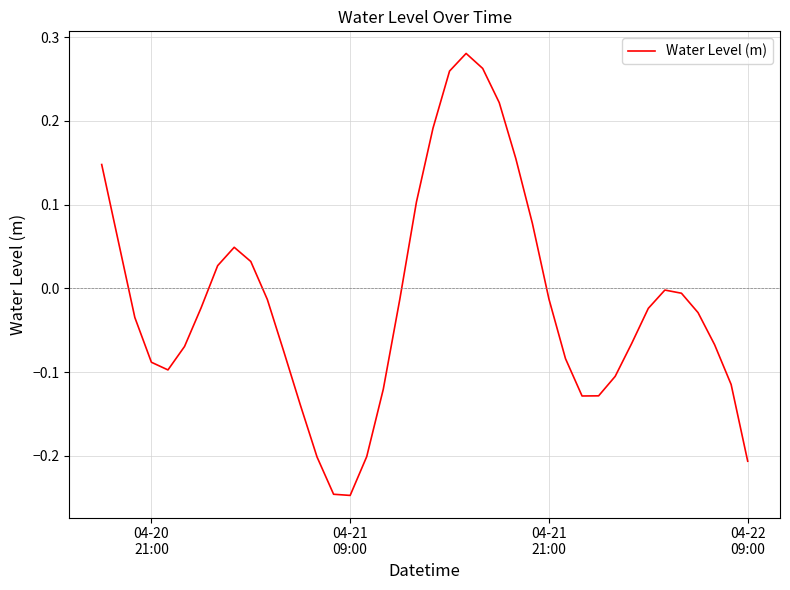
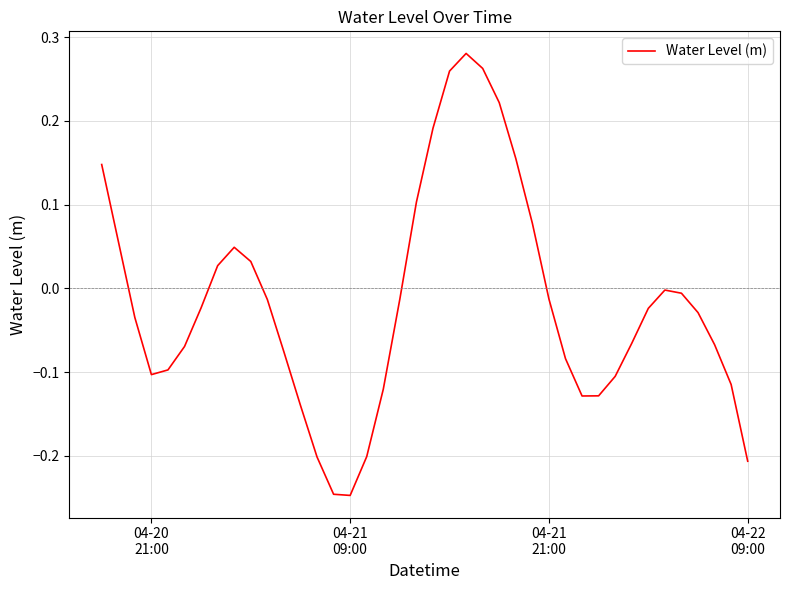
04-20 21:00: -0.09 -> -0.10
